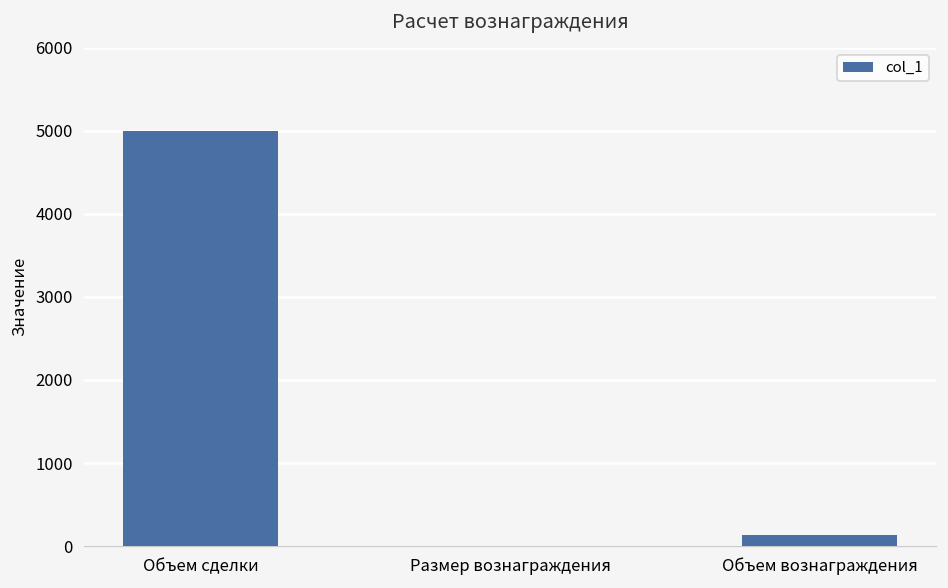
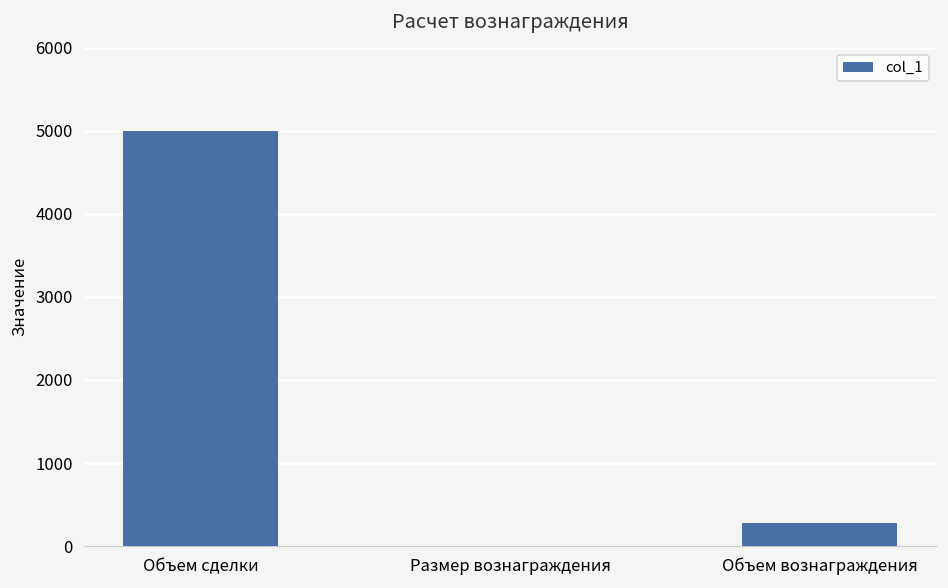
Объем вознаграждения: 100 -> 300
